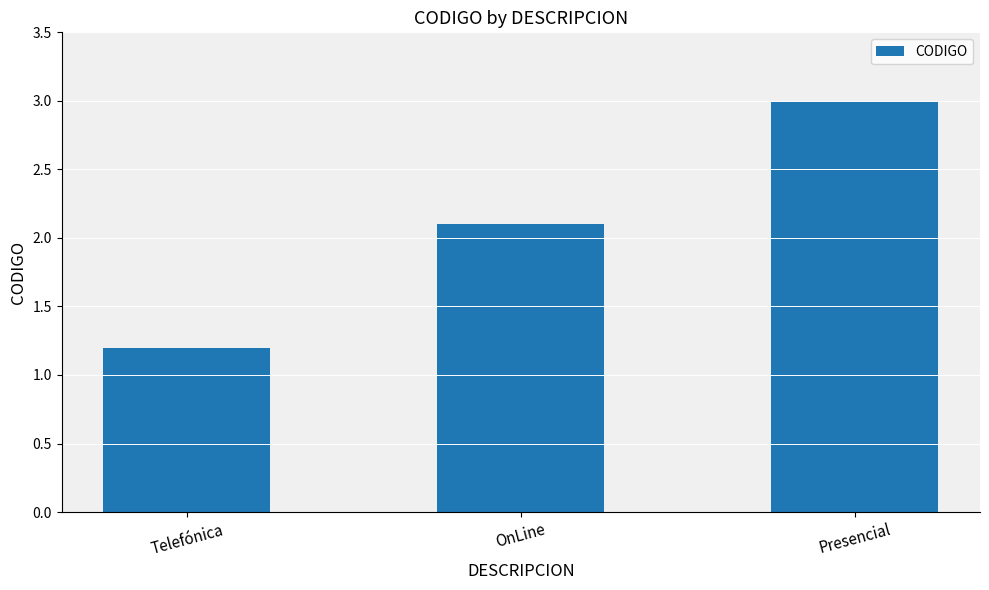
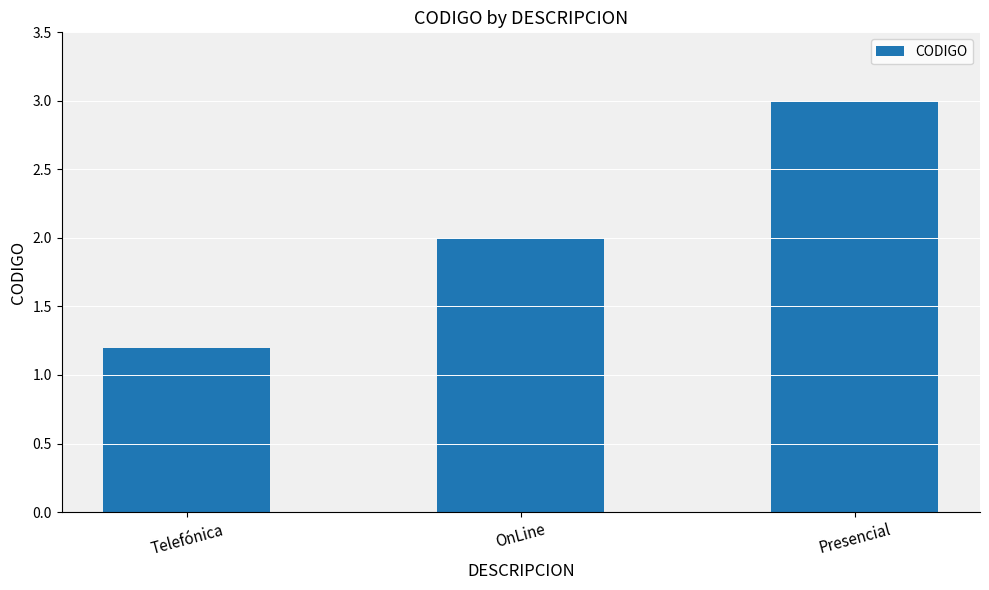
OnLine: 2.1 -> 2.0
